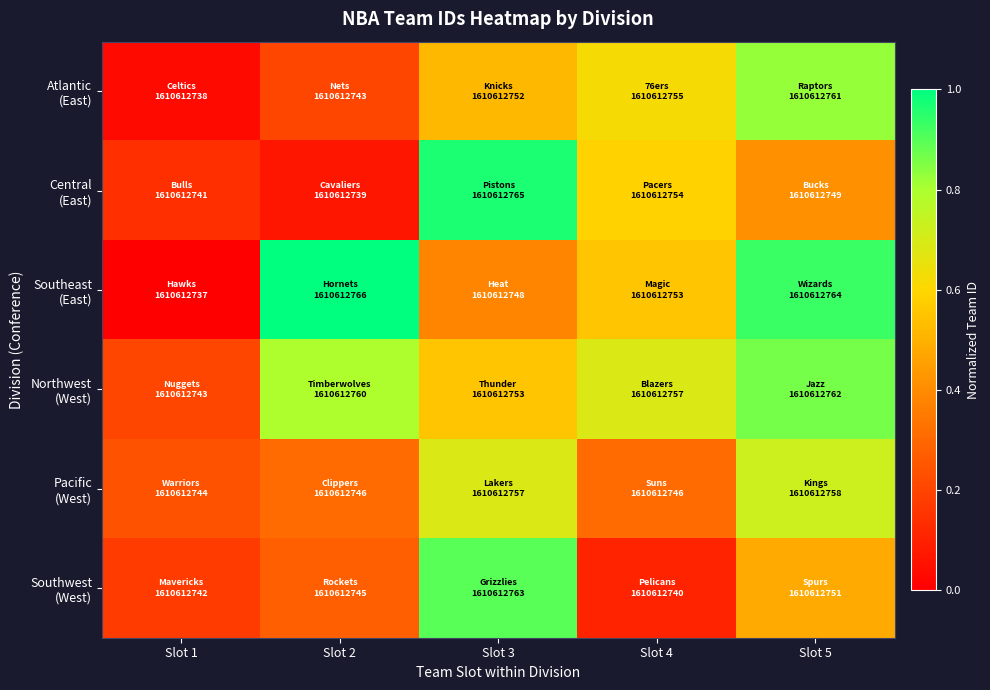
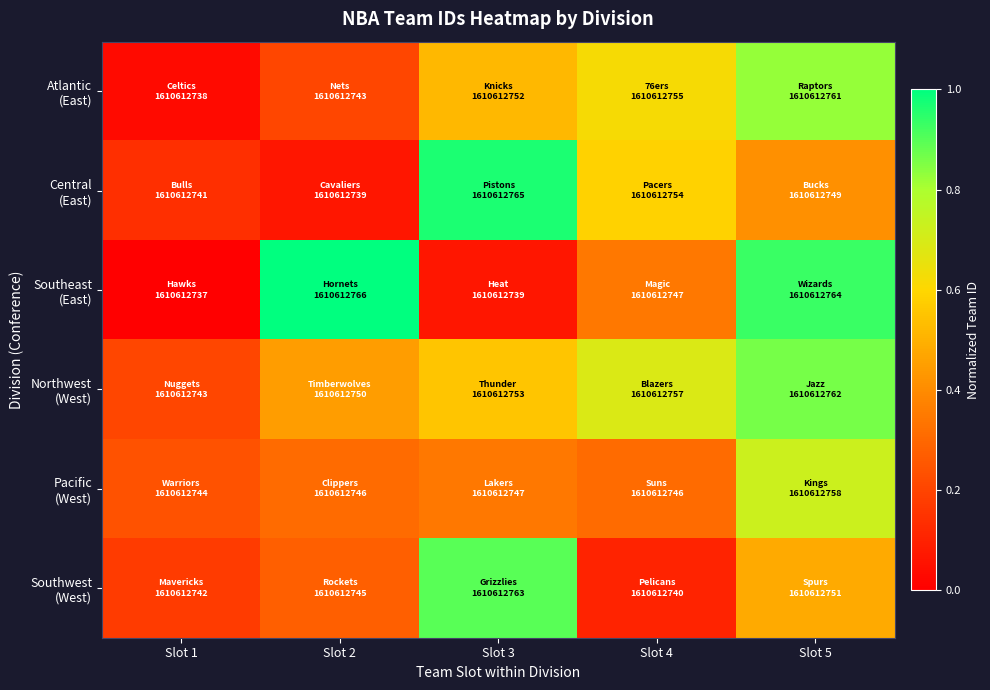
Southeast (East), Slot 3: 1610612748 -> 1610612739
Southeast (East), Slot 4: 1610612753 -> 1610612747
Northwest (West), Slot 2: 1610612760 -> 1610612750
Pacific (West), Slot 3: 1610612757 -> 1610612747
